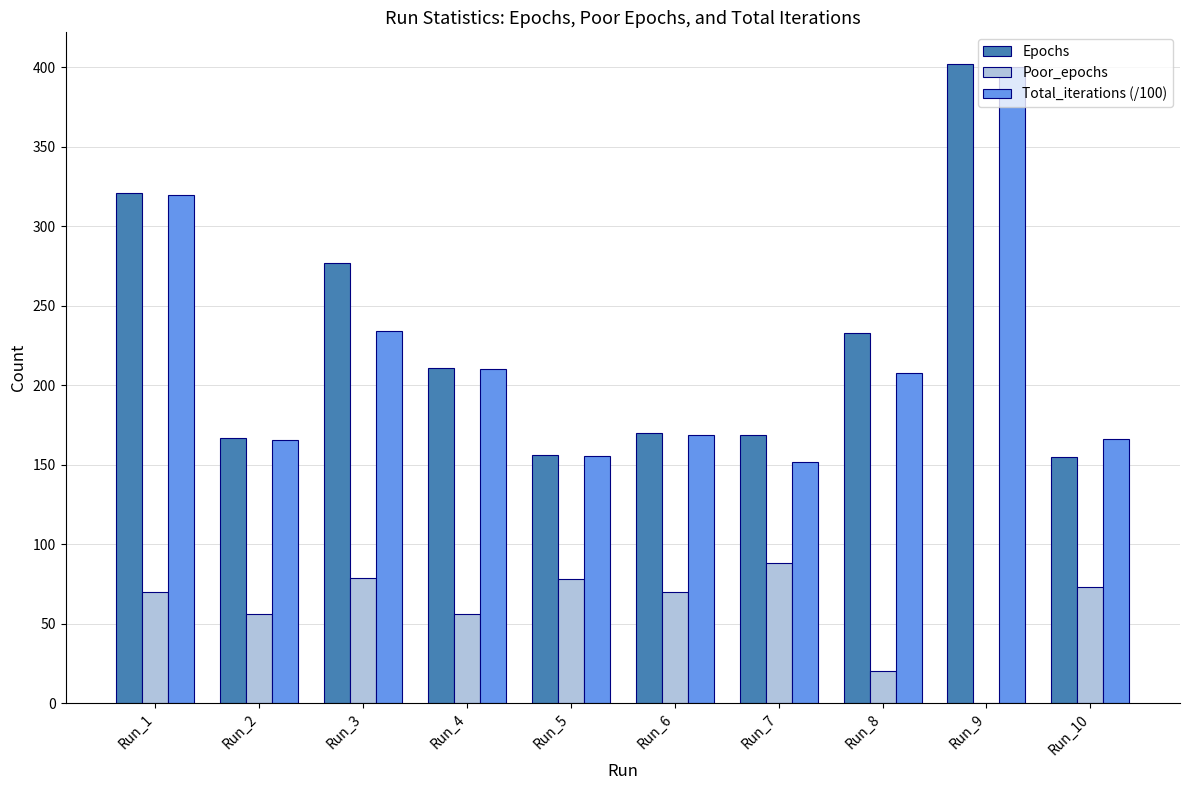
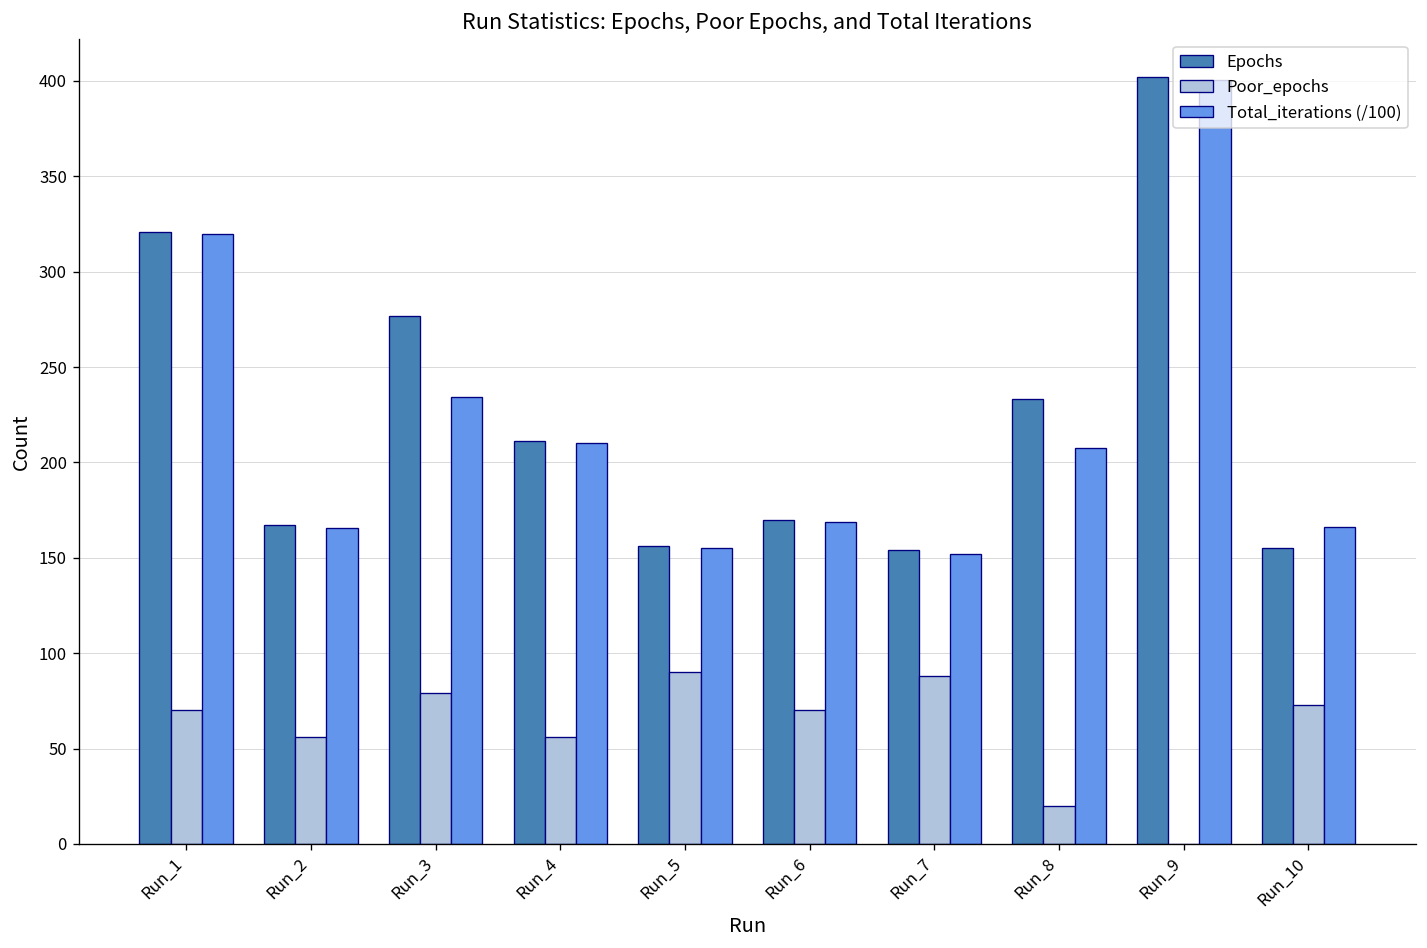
Poor_epochs, Run_5: 78 -> 90
Epochs, Run_7: 169 -> 154
